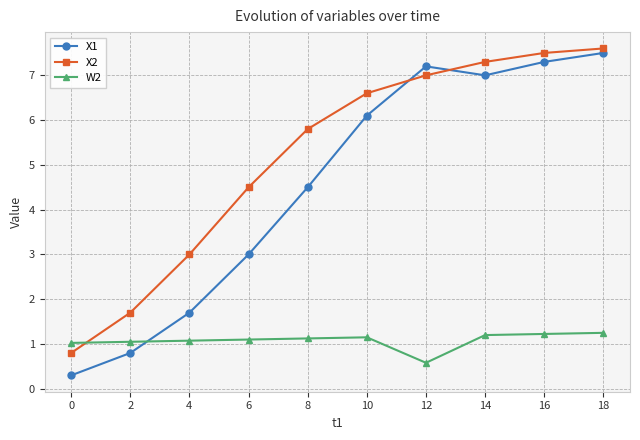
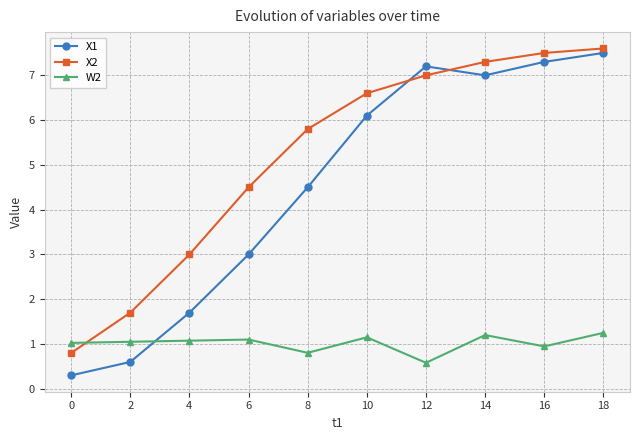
X1, 2: 0.8 -> 0.6
W2, 8: 1.1 -> 0.8
W2, 16: 1.2 -> 0.9
